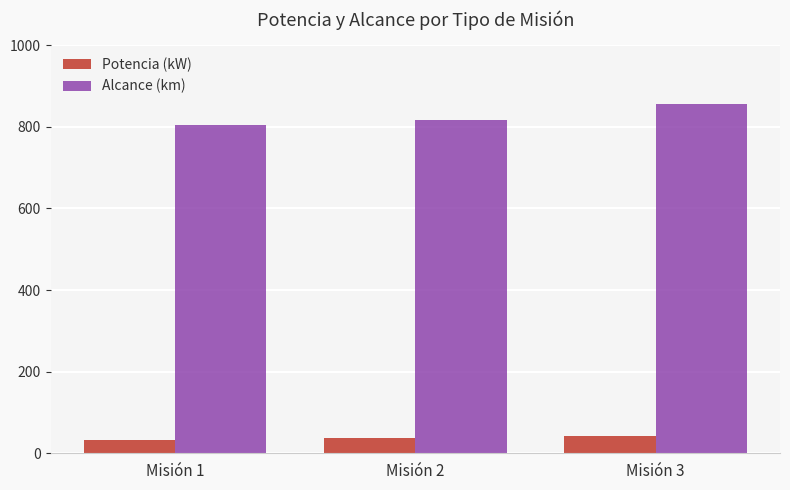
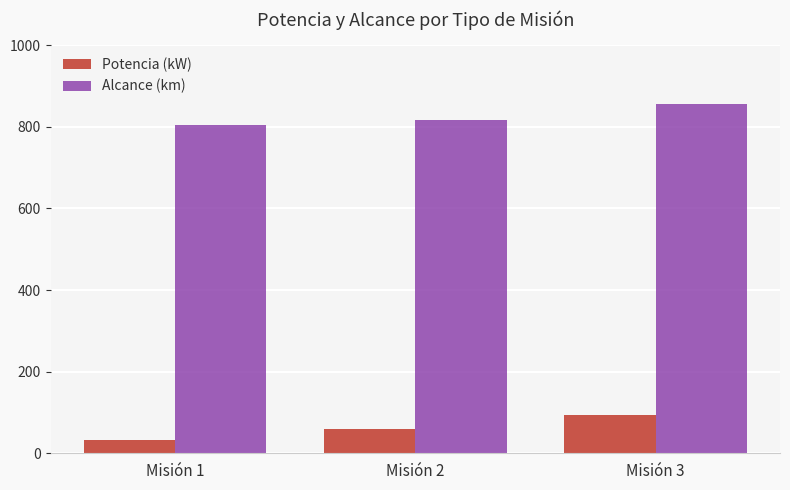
Potencia (kW), Misión 2: 40 -> 60
Potencia (kW), Misión 3: 40 -> 90
